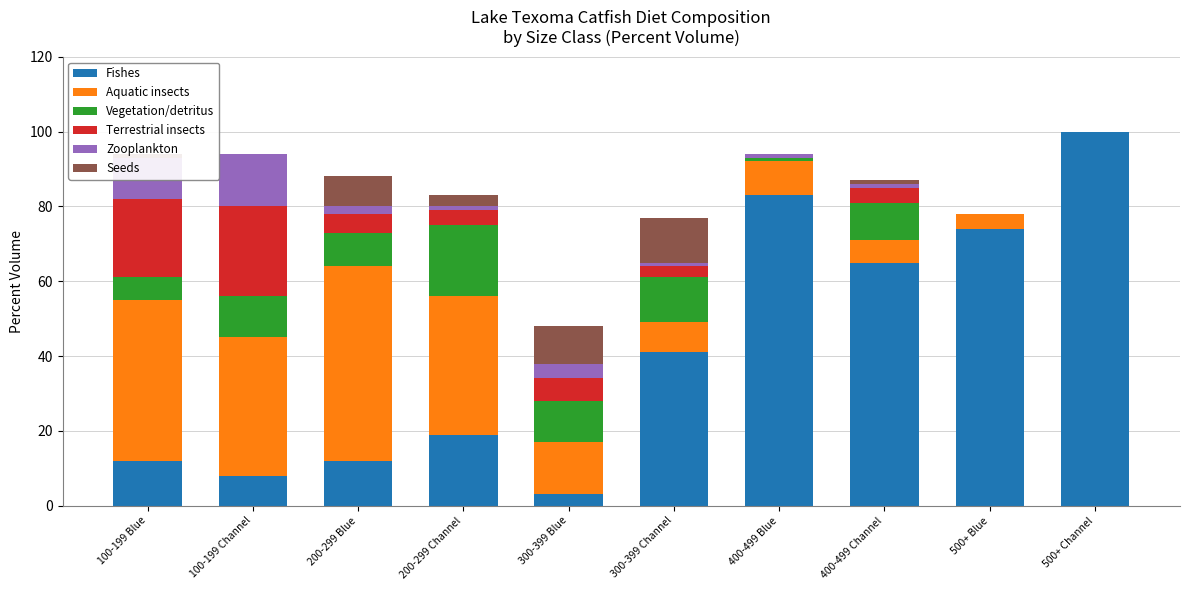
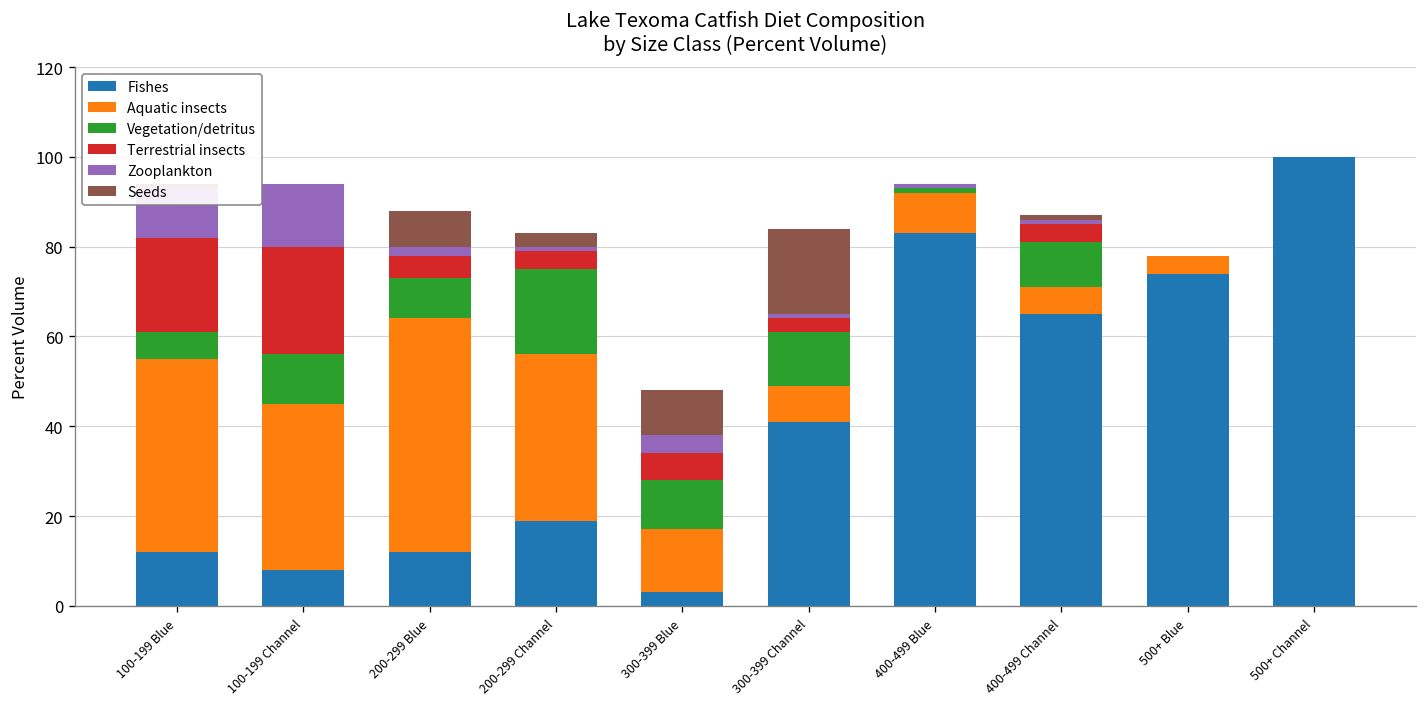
Seeds, 300-399 Channel: 12 -> 19
